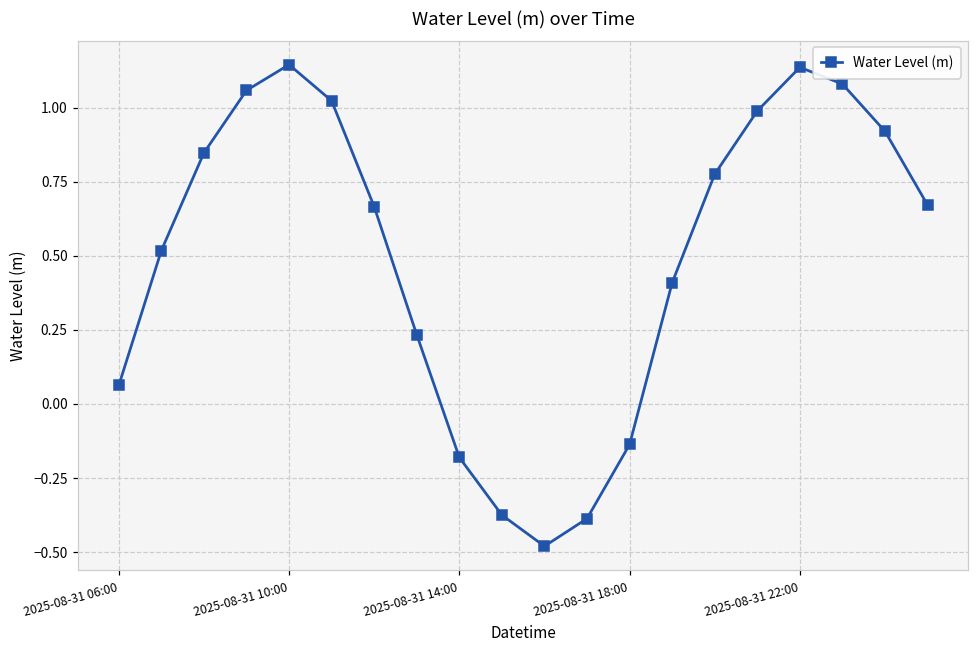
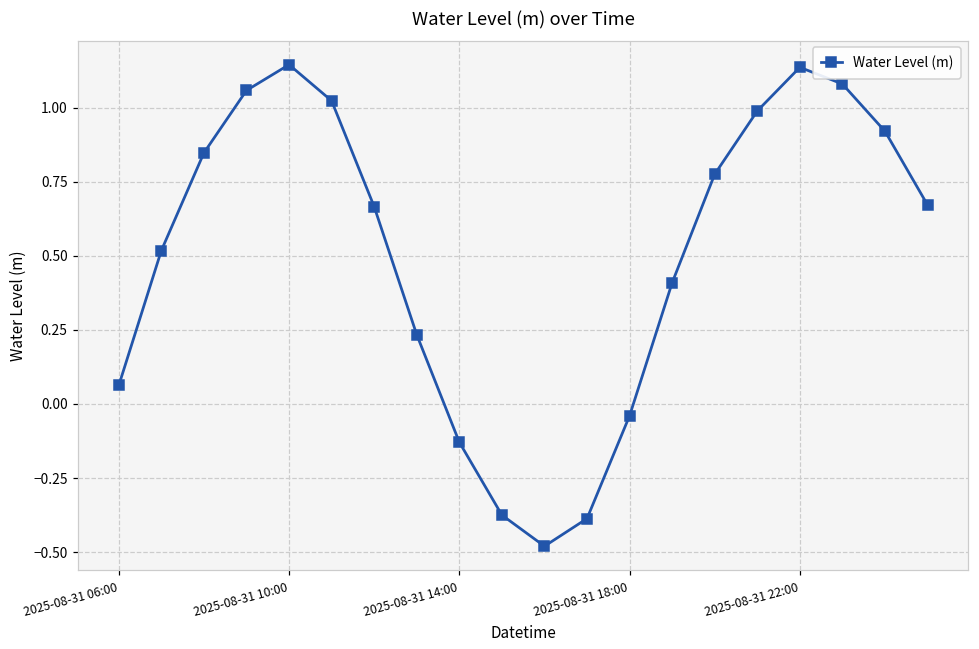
2025-08-31 14:00: -0.18 -> -0.13
2025-08-31 18:00: -0.14 -> -0.04
